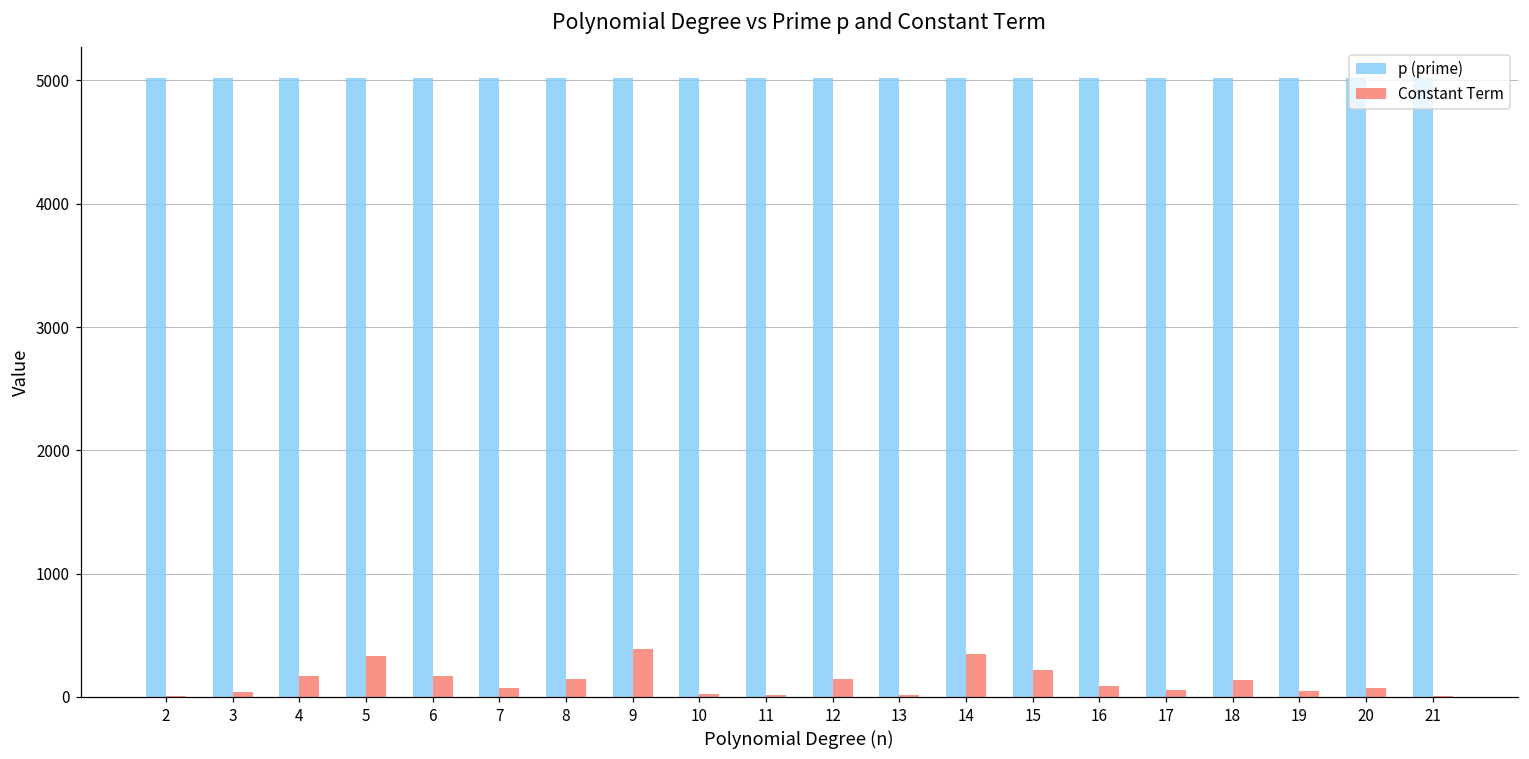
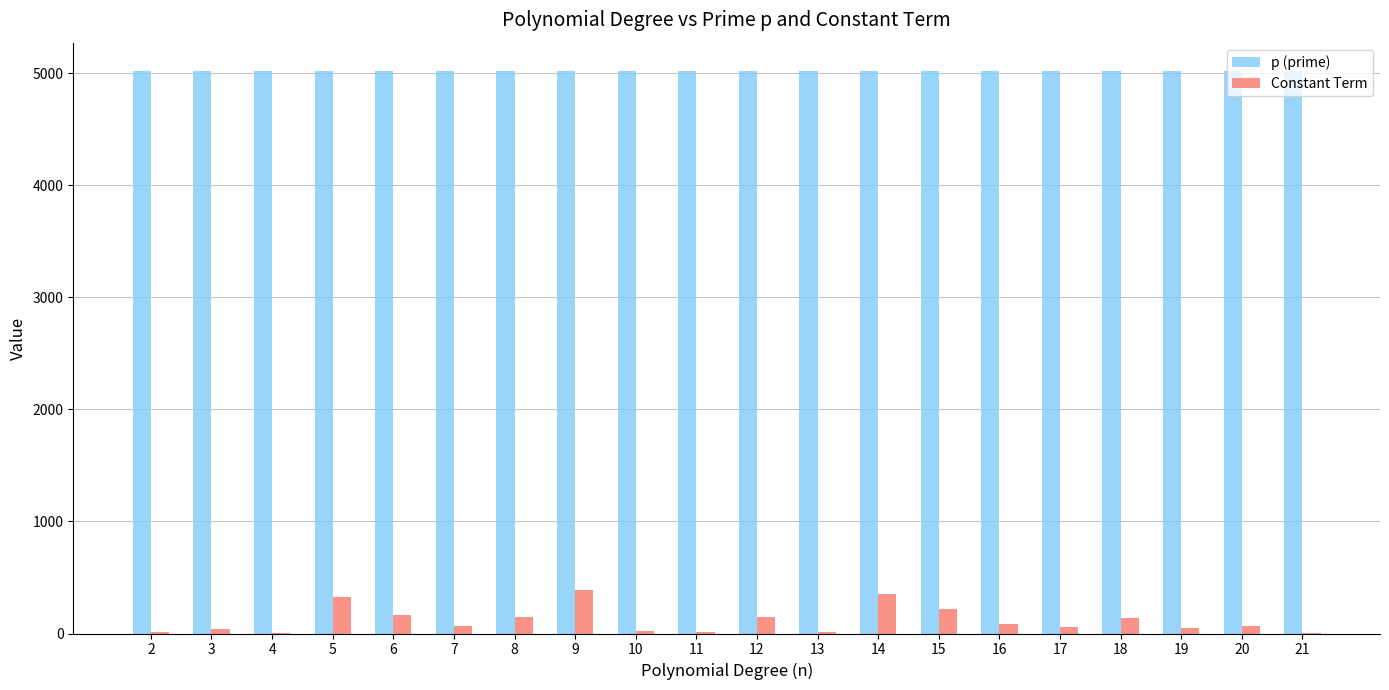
Constant Term, 4: 170 -> 0
